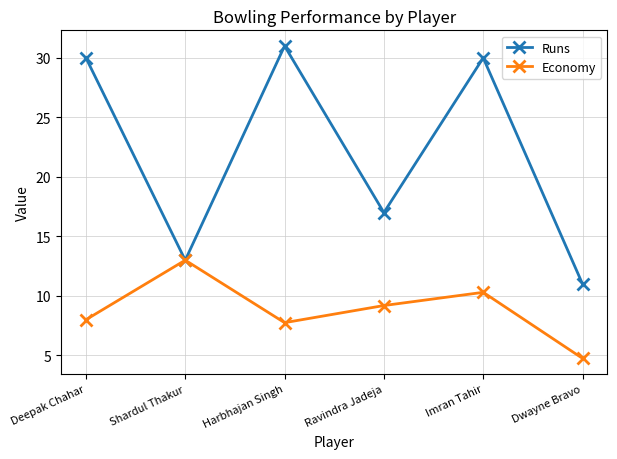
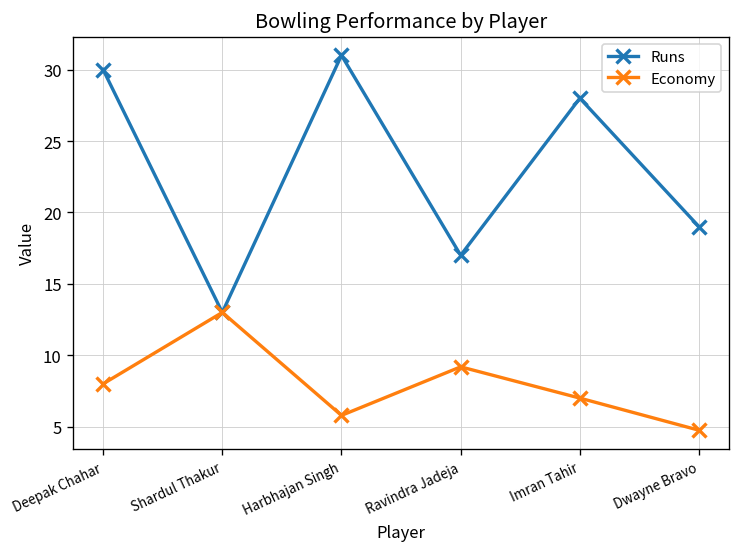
Economy, Harbhajan Singh: 7.8 -> 5.8
Runs, Imran Tahir: 30 -> 28
Economy, Imran Tahir: 10.3 -> 7.0
Runs, Dwayne Bravo: 11 -> 19
